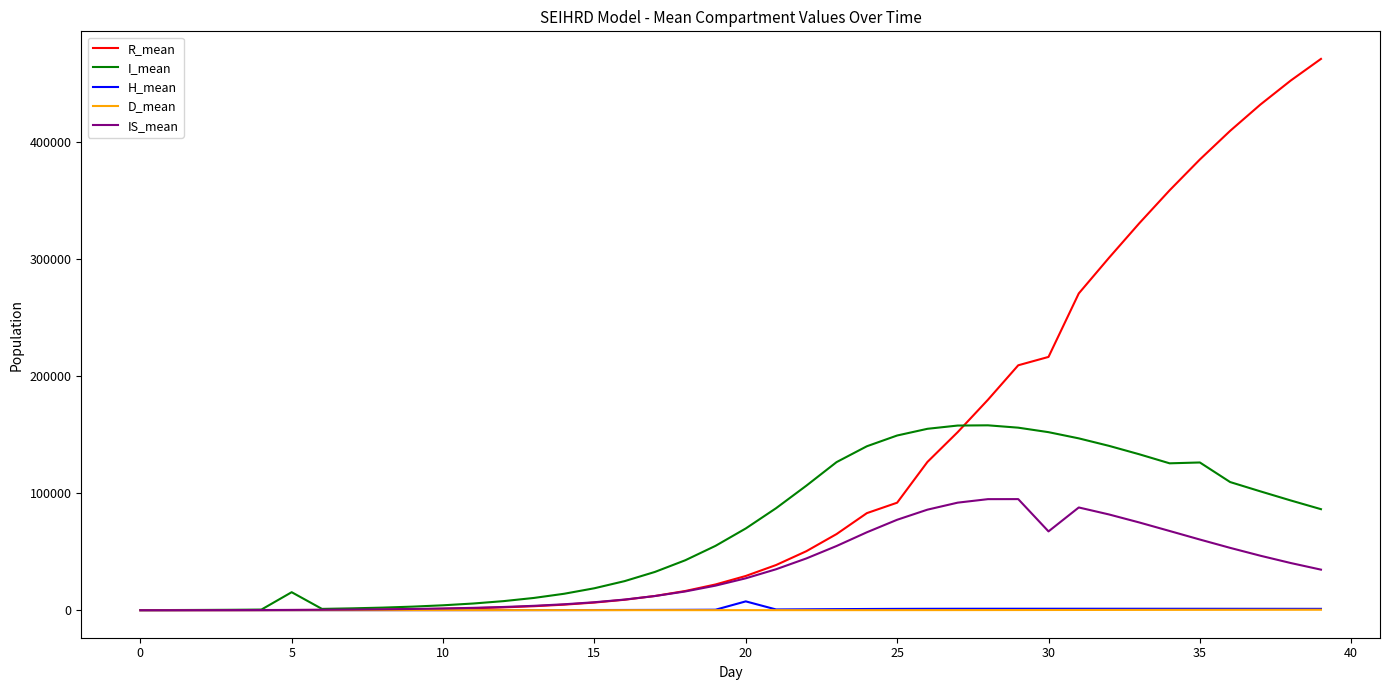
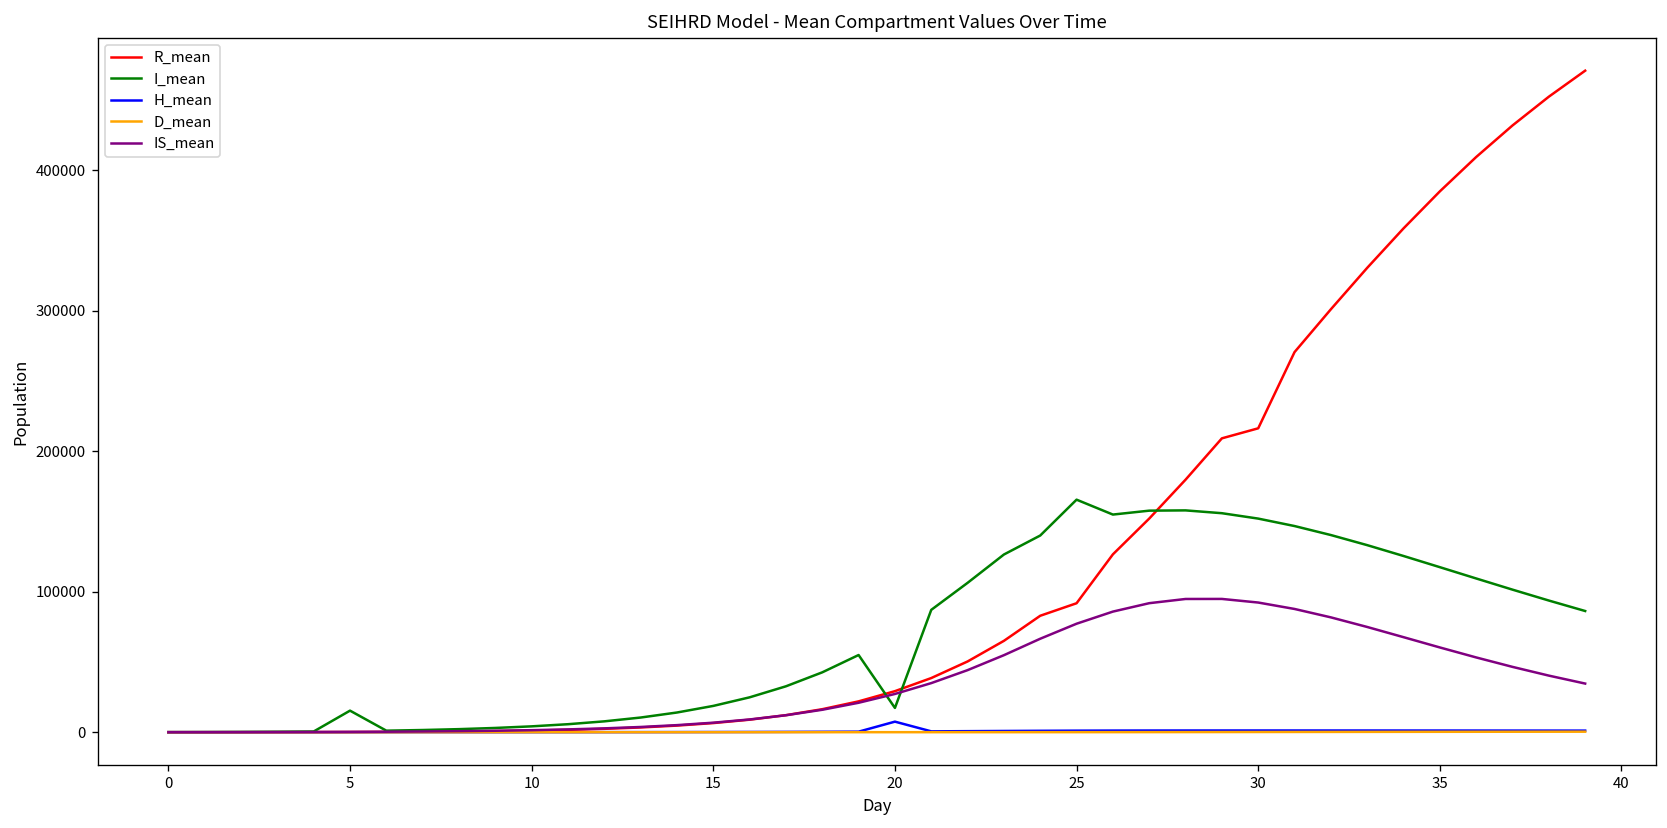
I_mean, 20: 70000 -> 17000
I_mean, 25: 149000 -> 165000
IS_mean, 30: 67000 -> 92000
I_mean, 35: 126000 -> 117000
